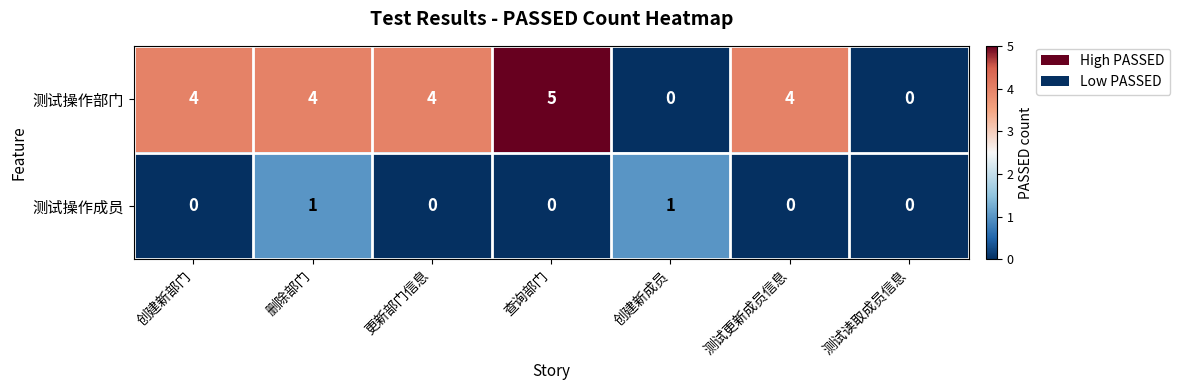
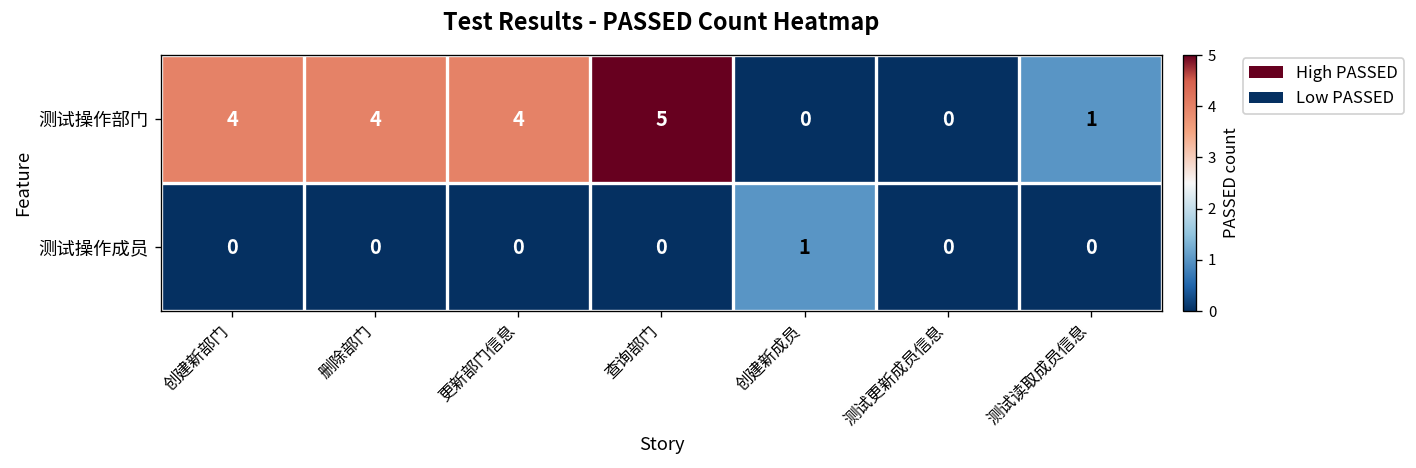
测试操作部门, 测试更新成员信息: 4 -> 0
测试操作部门, 测试读取成员信息: 0 -> 1
测试操作成员, 删除部门: 1 -> 0
